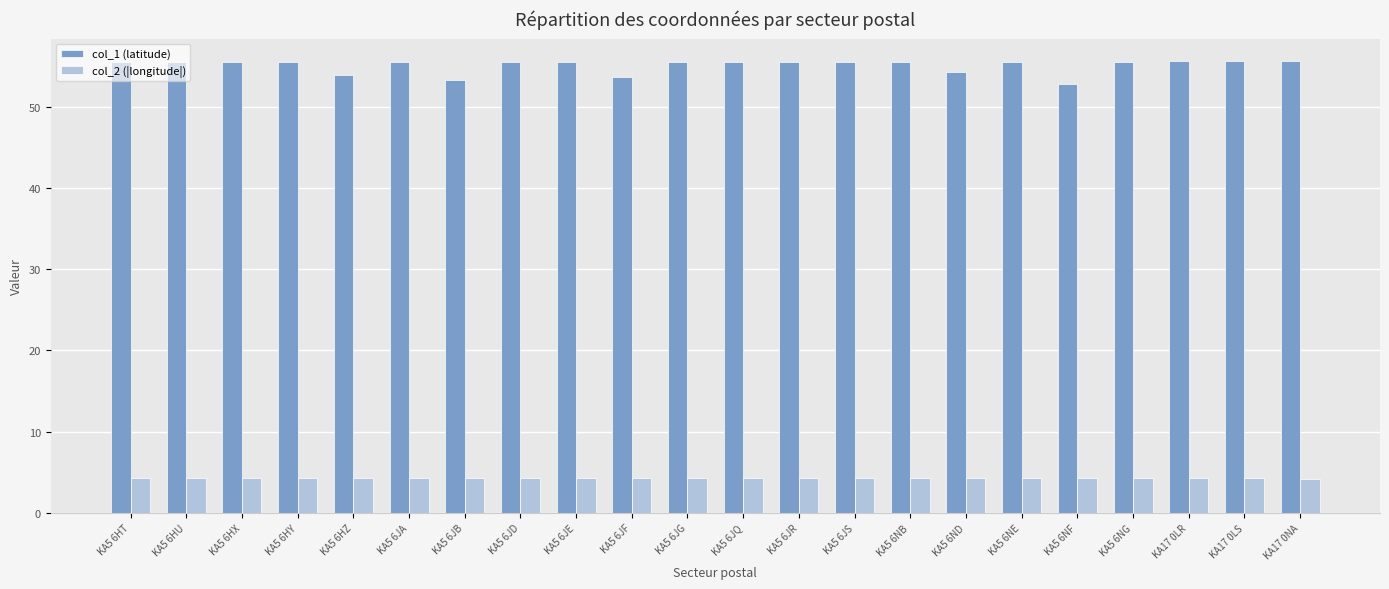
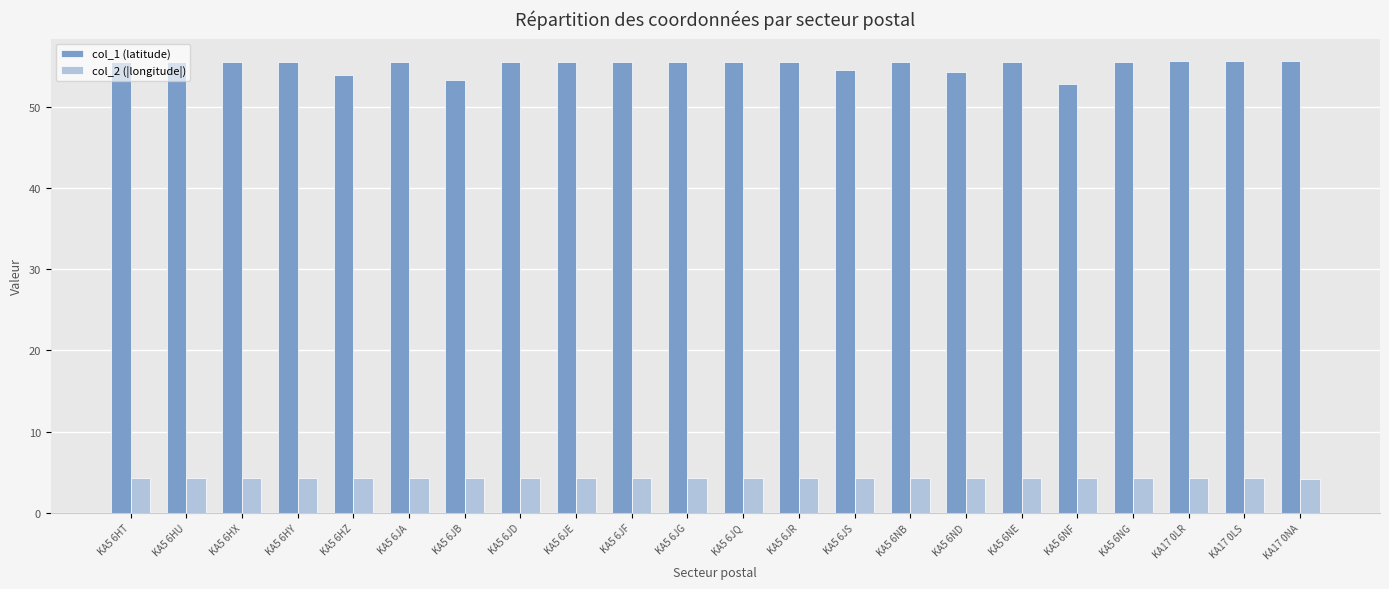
col_1 (latitude), KA5 6JF: 54 -> 56
col_1 (latitude), KA5 6JS: 56 -> 54
